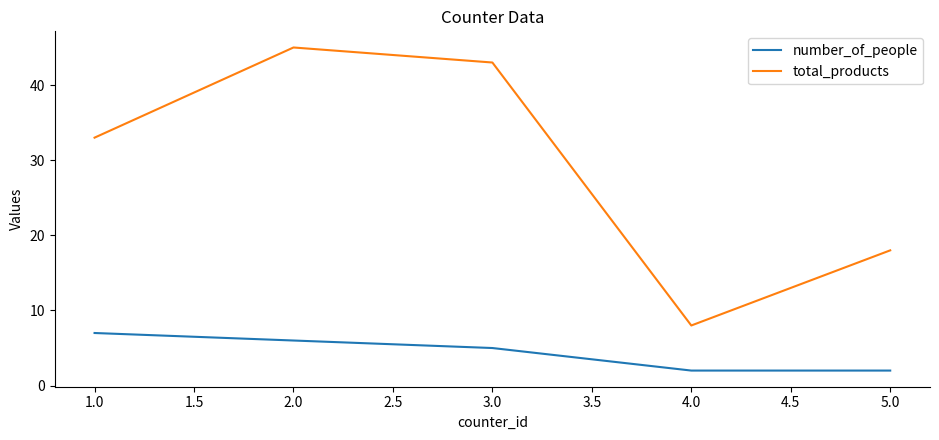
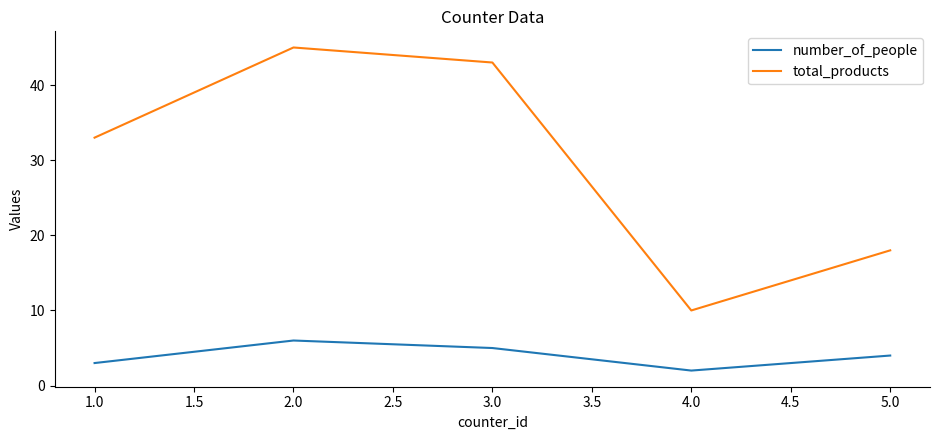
number_of_people, 1.0: 7 -> 3
total_products, 4.0: 8 -> 10
number_of_people, 5.0: 2 -> 4
